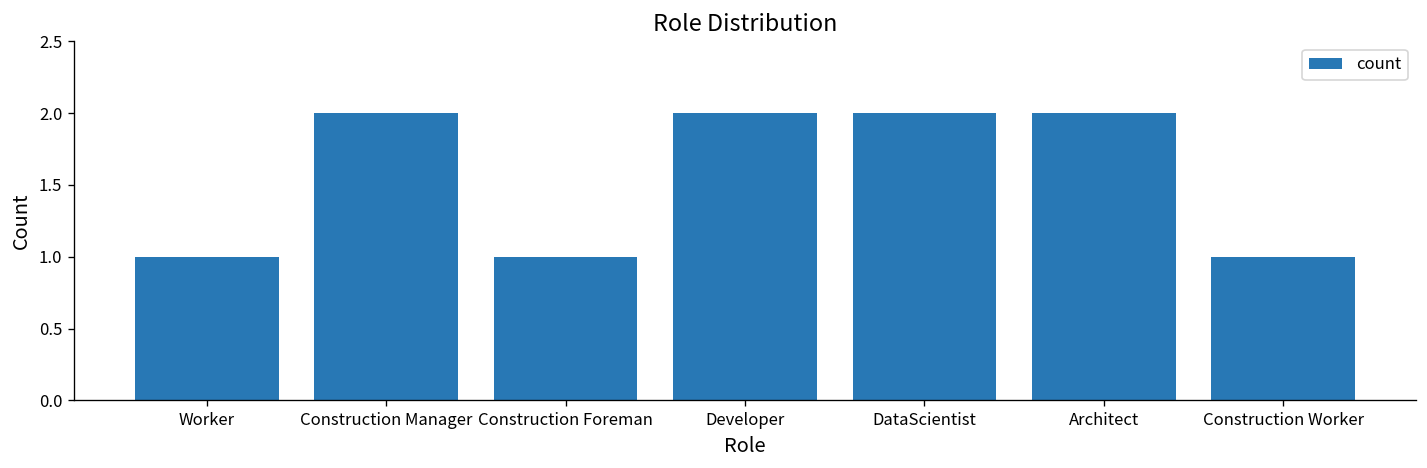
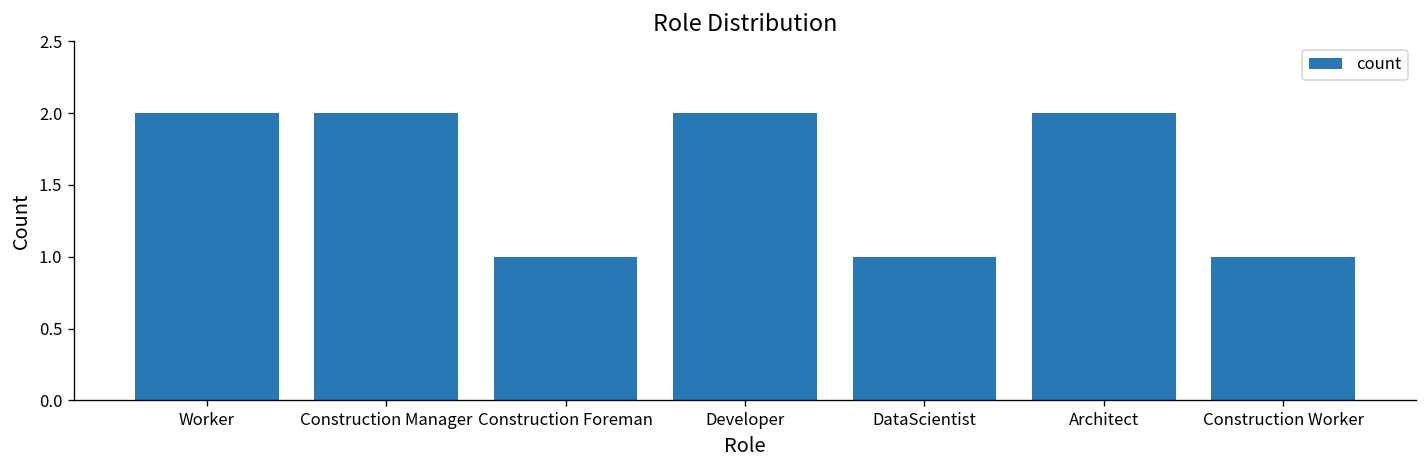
Worker: 1 -> 2
DataScientist: 2 -> 1
